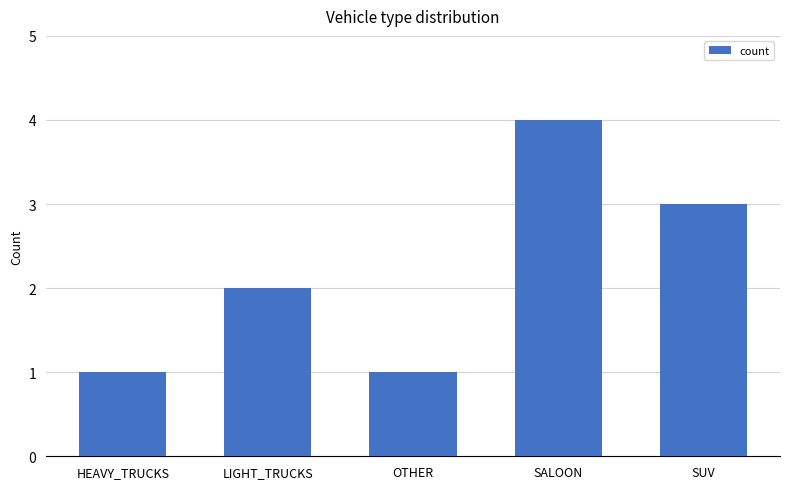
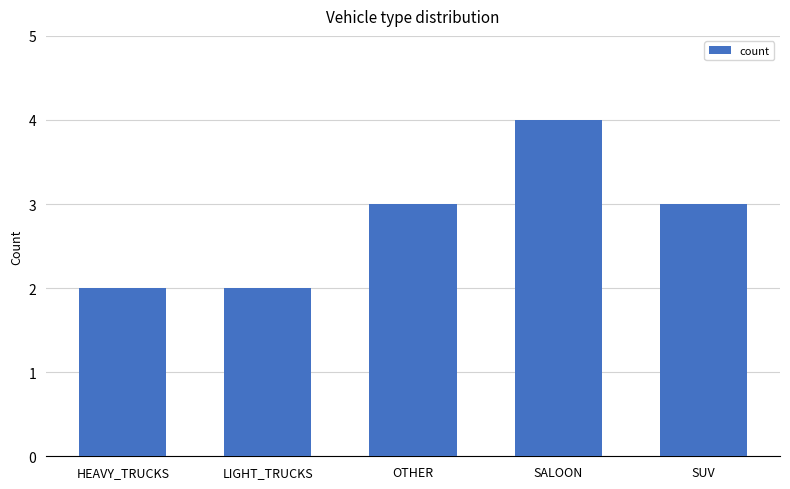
HEAVY_TRUCKS: 1 -> 2
OTHER: 1 -> 3
